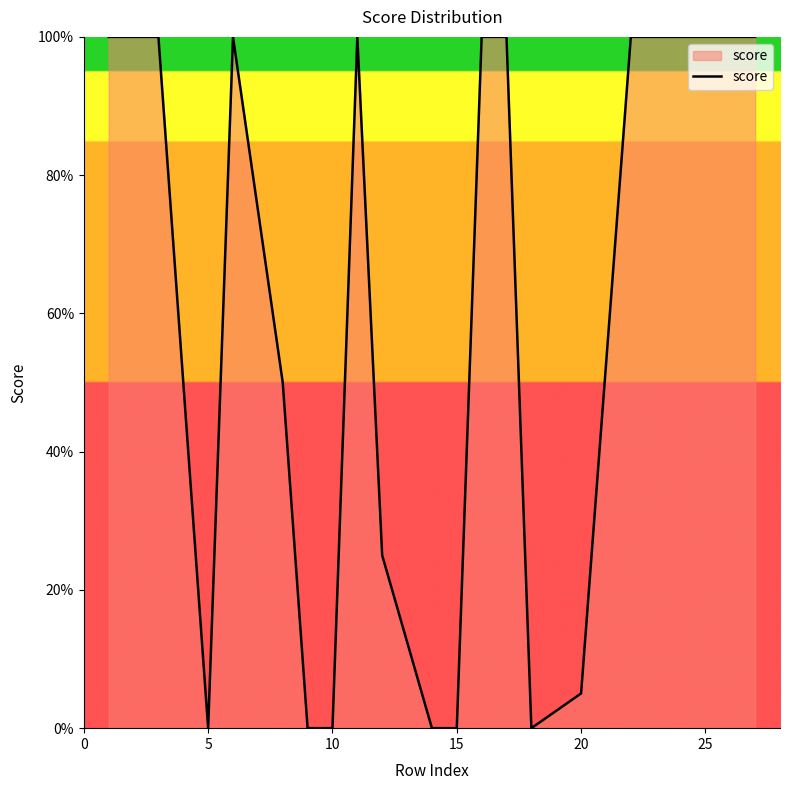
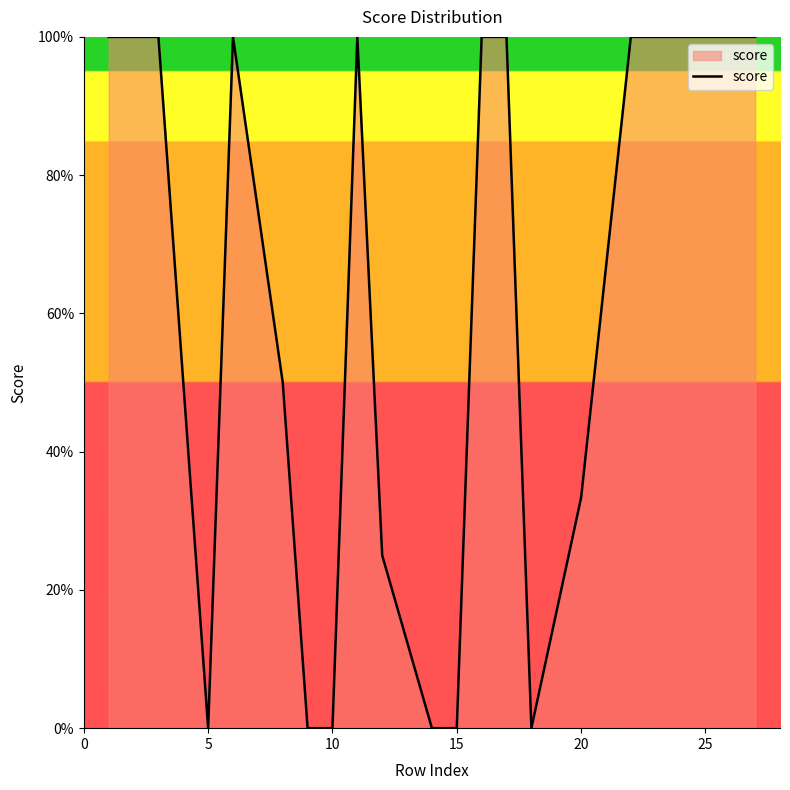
20: 5% -> 33%
